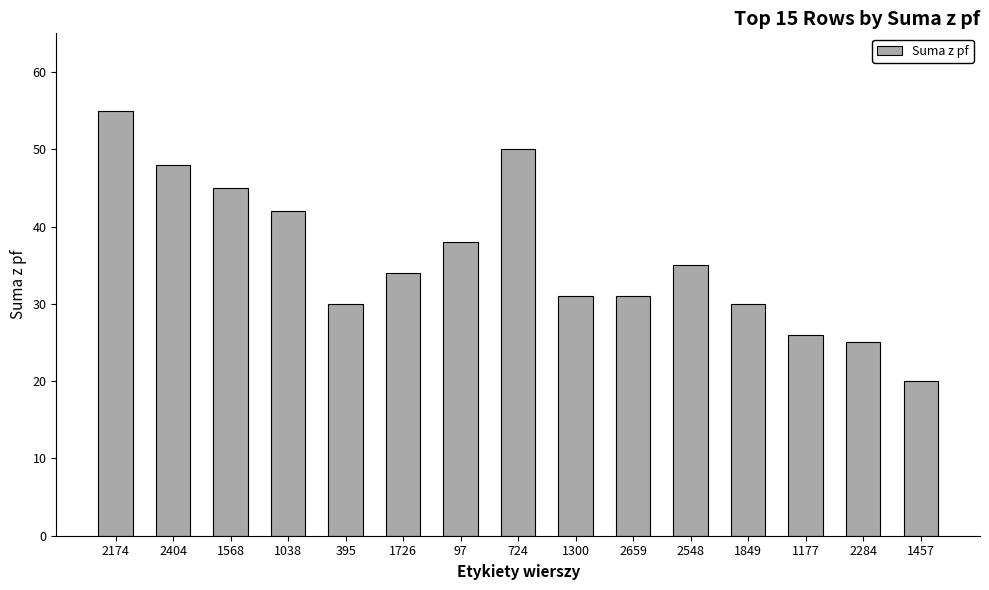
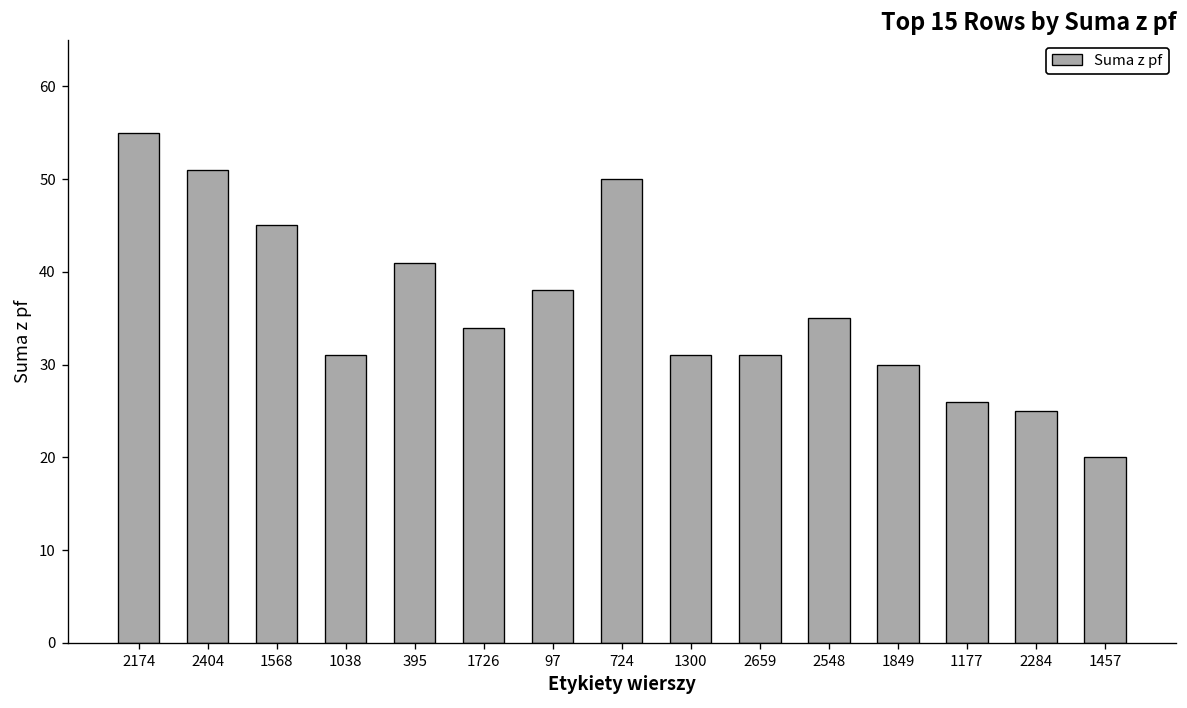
2404: 48 -> 51
1038: 42 -> 31
395: 30 -> 41
